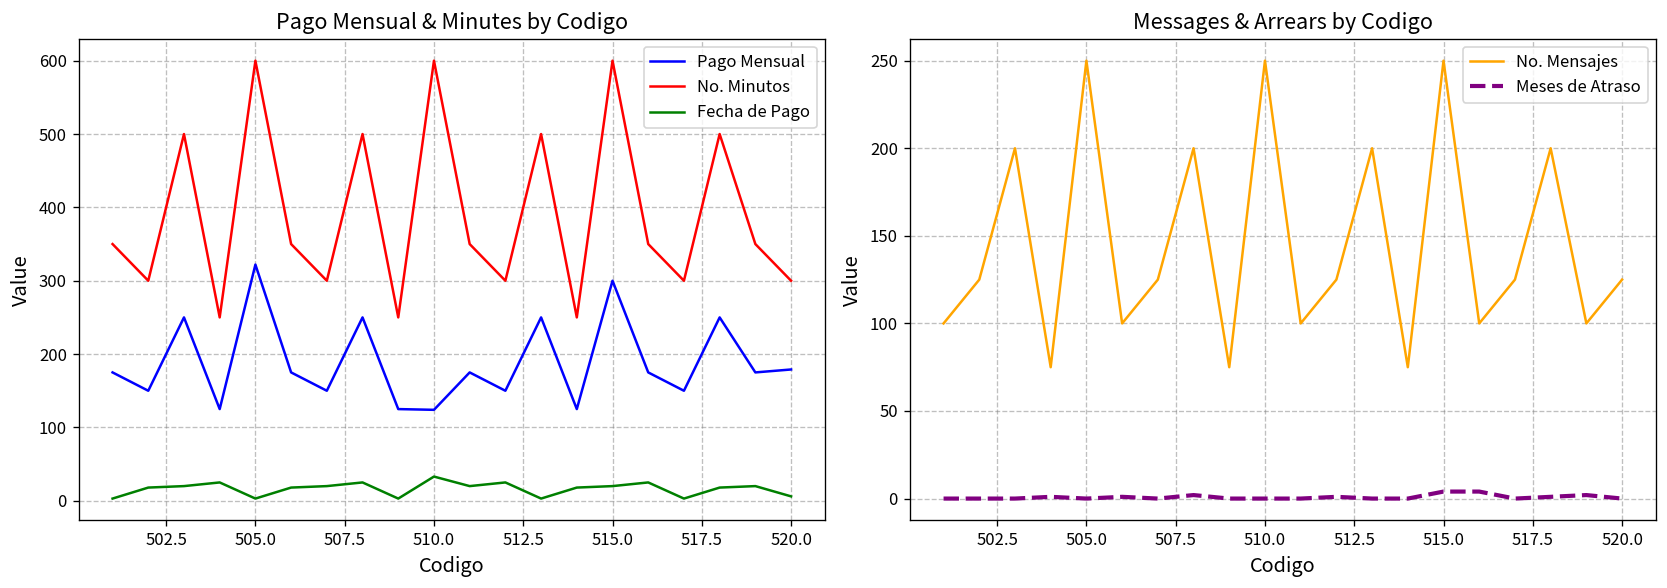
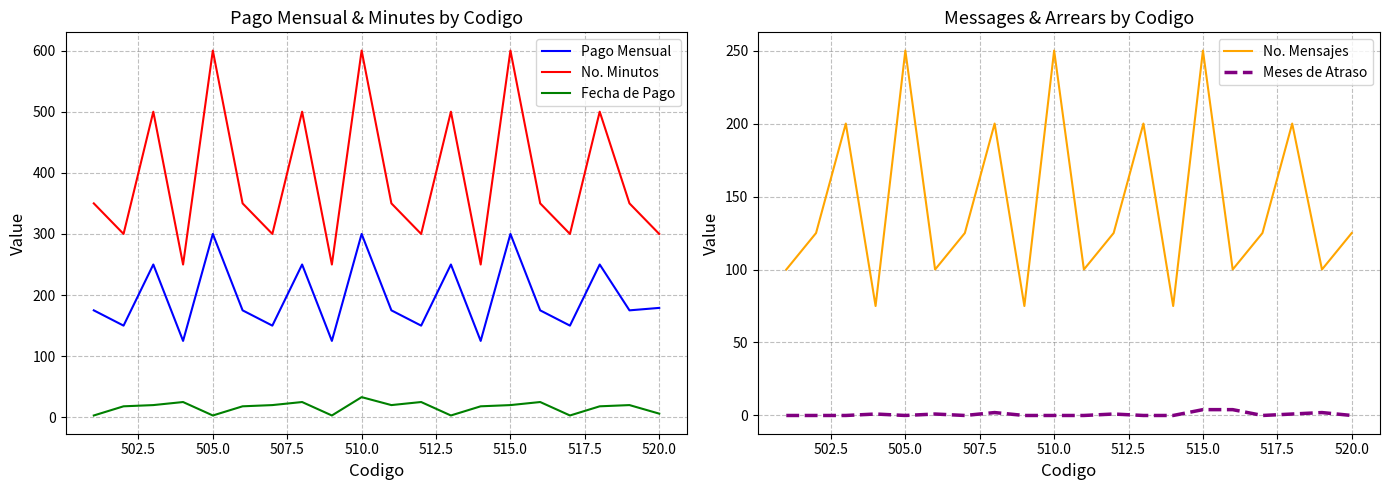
Pago Mensual & Minutes by Codigo, Pago Mensual, 505.0: 320 -> 300
Pago Mensual & Minutes by Codigo, Pago Mensual, 510.0: 120 -> 300
